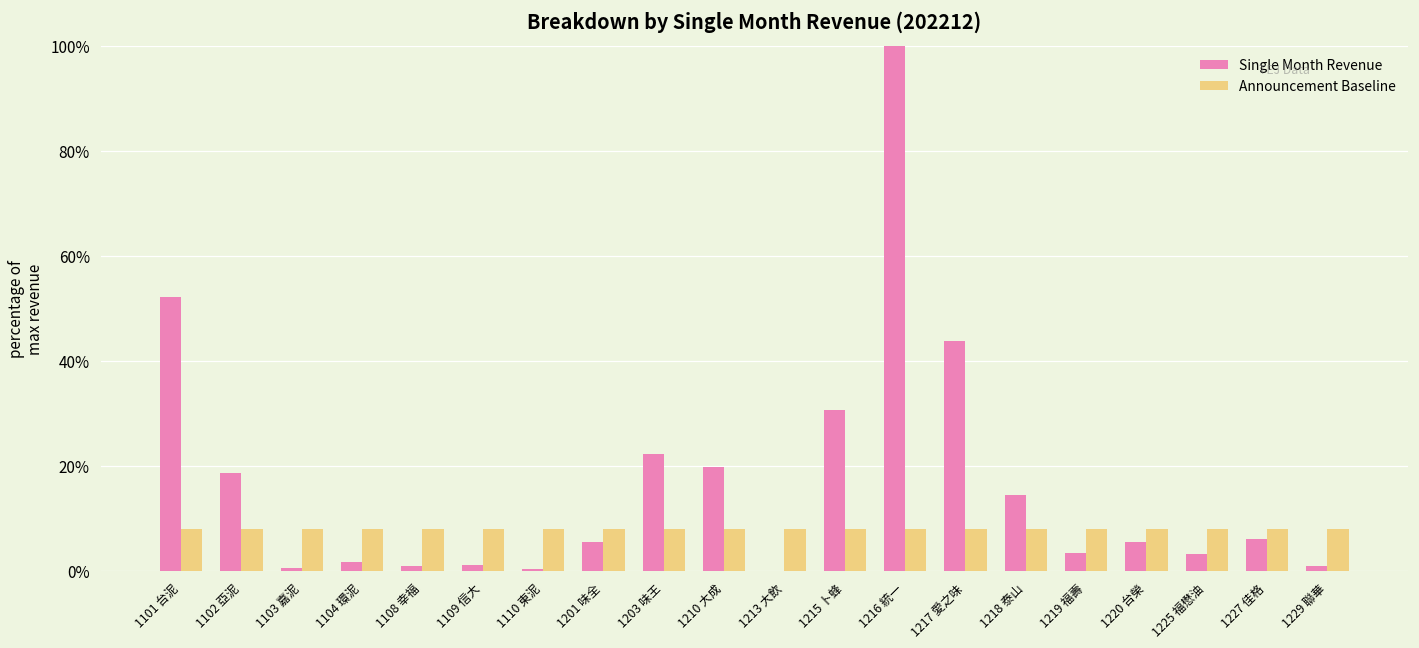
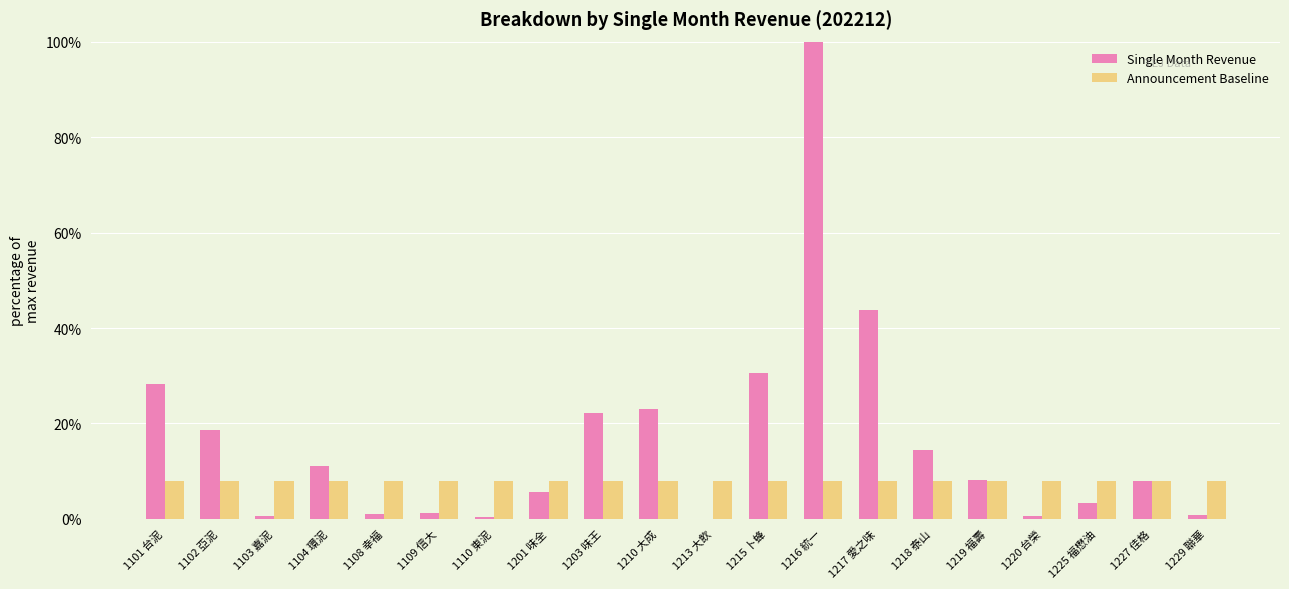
Single Month Revenue, 1101 台泥: 52% -> 28%
Single Month Revenue, 1104 環泥: 2% -> 11%
Single Month Revenue, 1210 大成: 20% -> 23%
Single Month Revenue, 1219 福壽: 3% -> 8%
Single Month Revenue, 1220 台榮: 5% -> 1%
Single Month Revenue, 1227 佳格: 6% -> 8%
